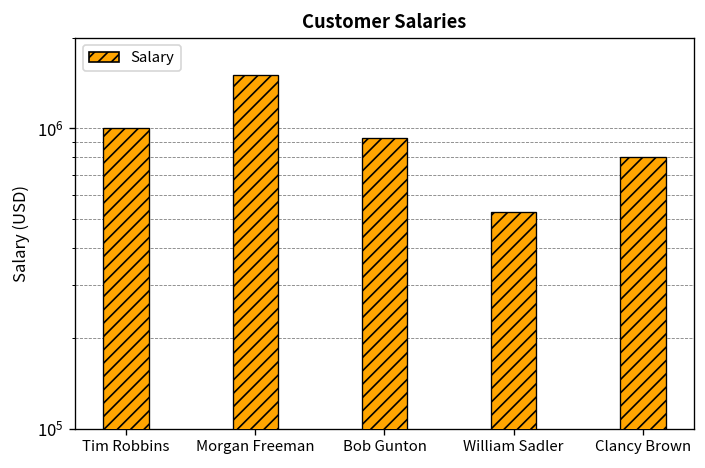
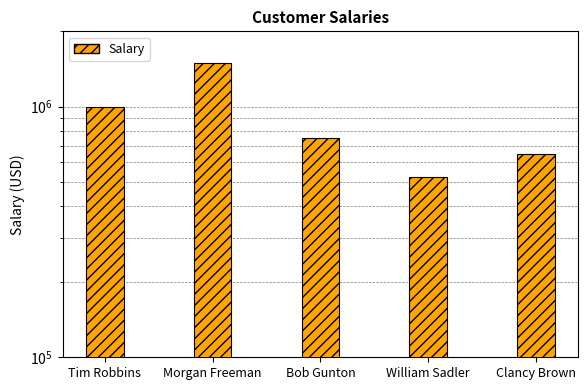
Bob Gunton: 930000 -> 750000
Clancy Brown: 800000 -> 650000
